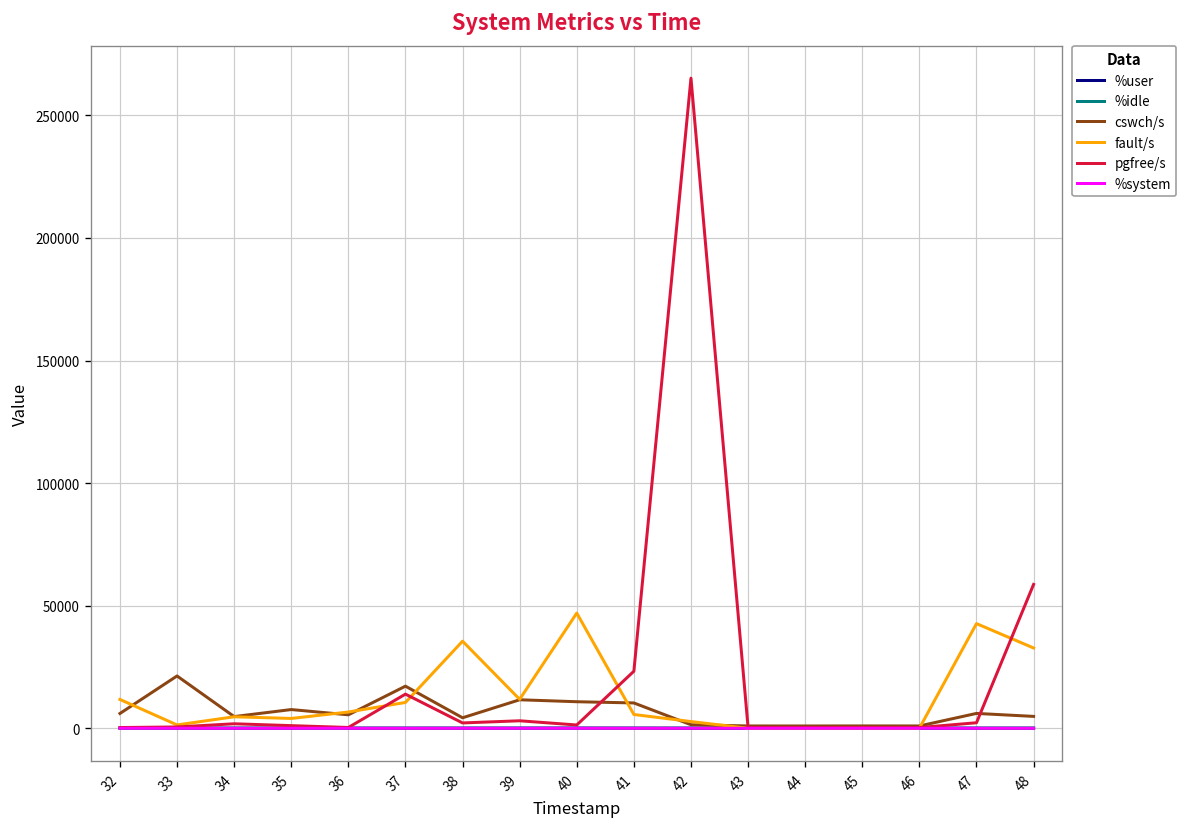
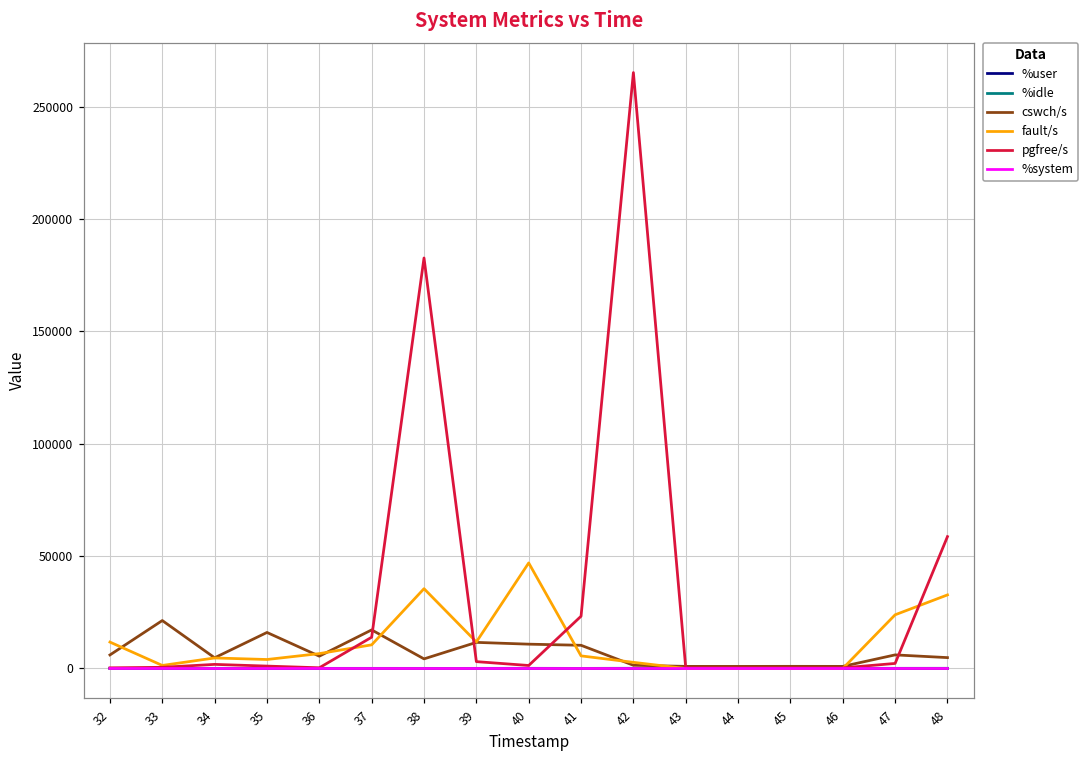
cswch/s, 35: 8000 -> 16000
pgfree/s, 38: 2000 -> 183000
fault/s, 47: 43000 -> 24000
